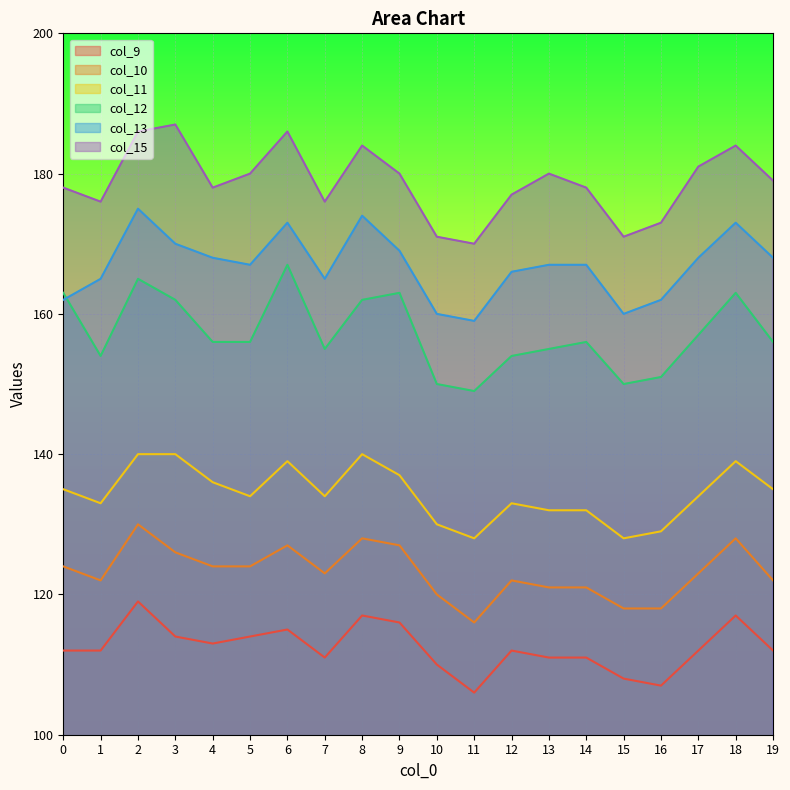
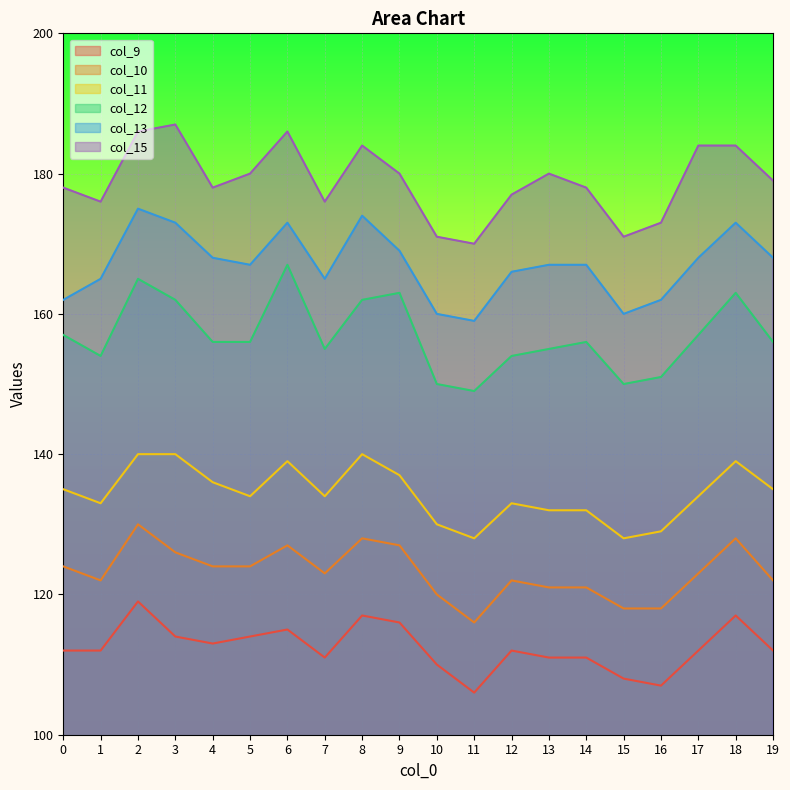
col_12, 0: 163 -> 157
col_13, 3: 170 -> 173
col_15, 17: 181 -> 184
